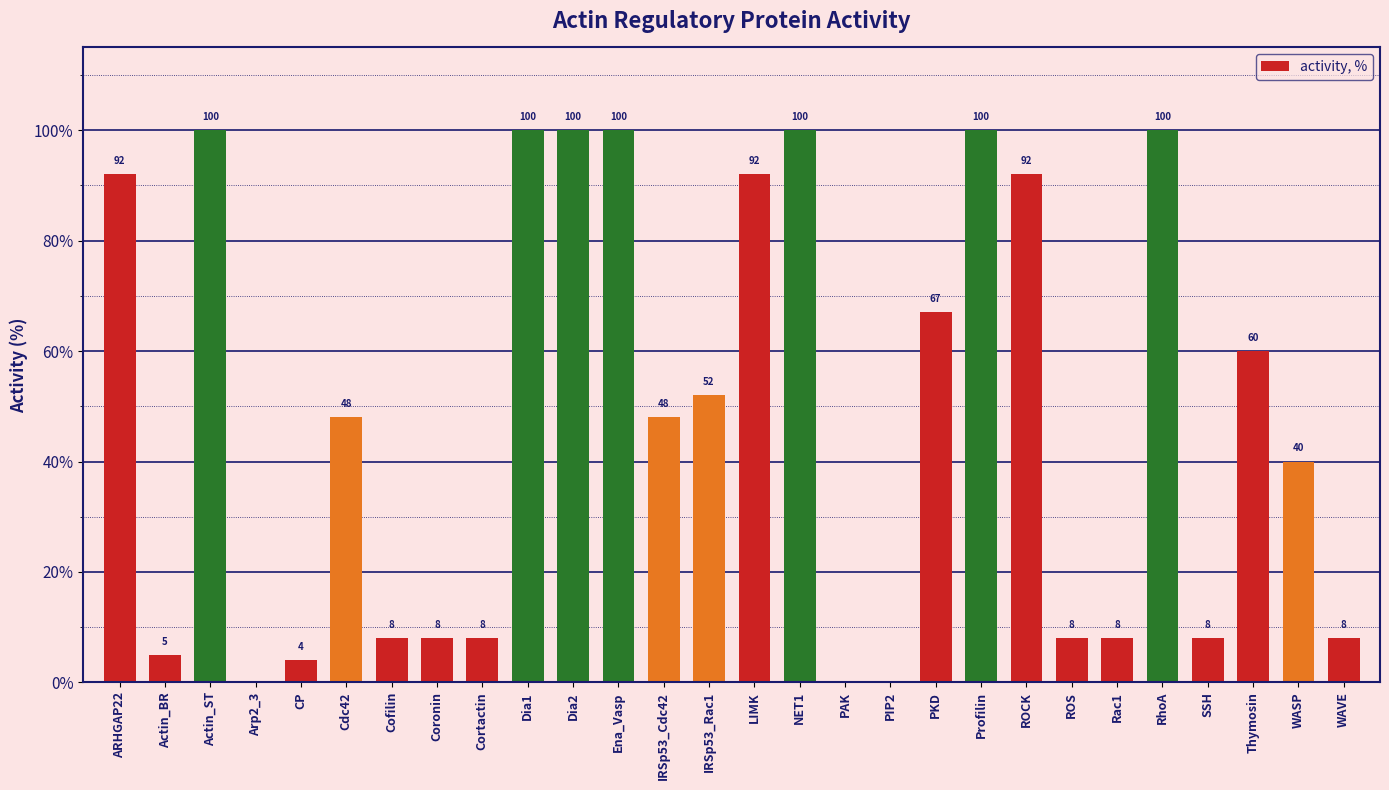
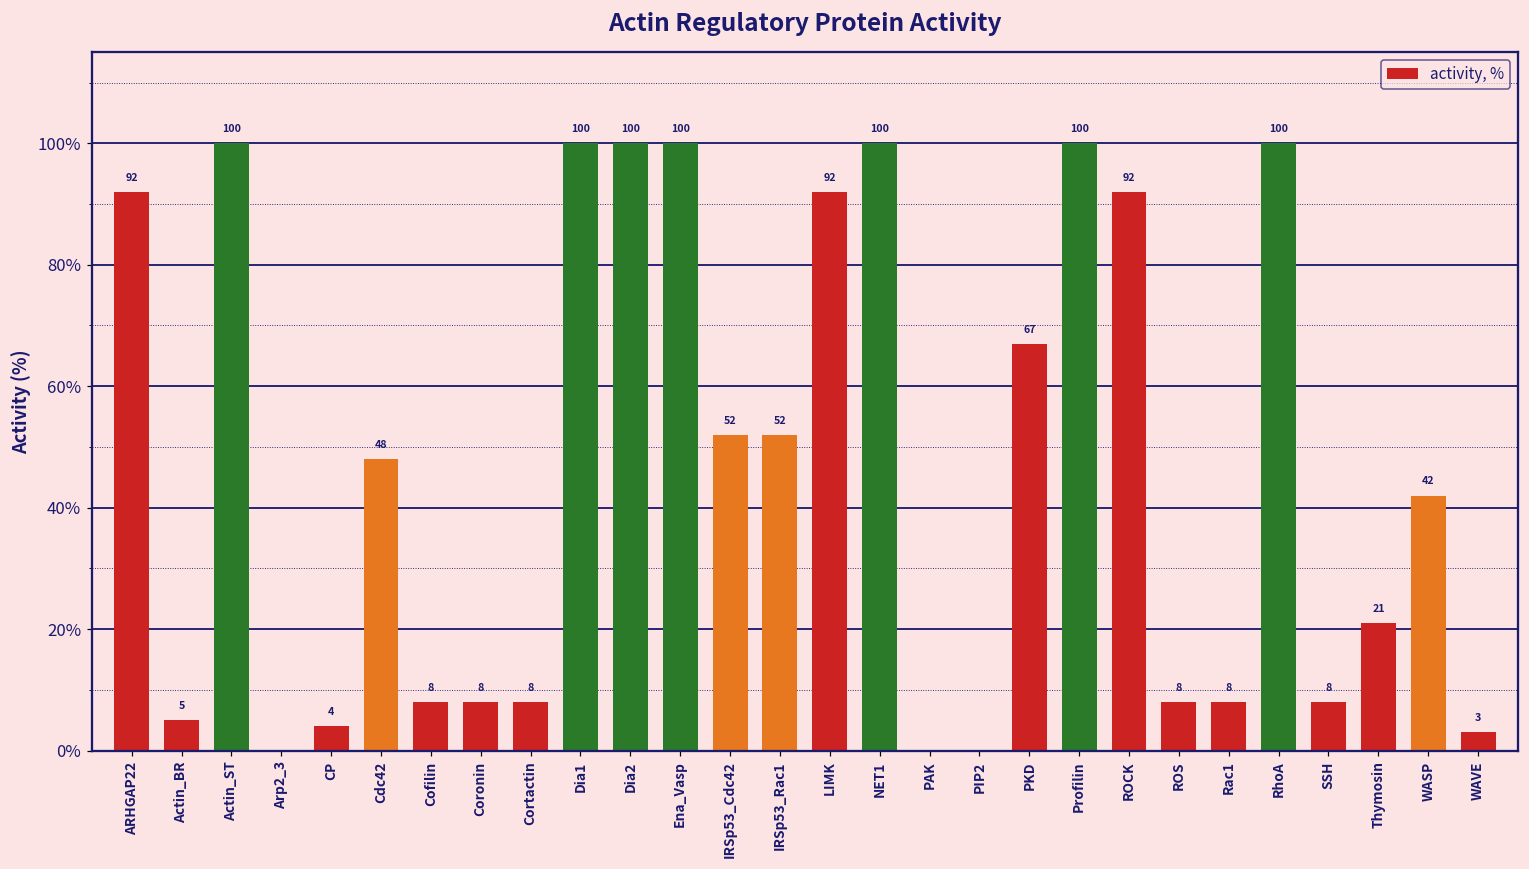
IRSp53_Cdc42: 48 -> 52
Thymosin: 60 -> 21
WASP: 40 -> 42
WAVE: 8 -> 3
